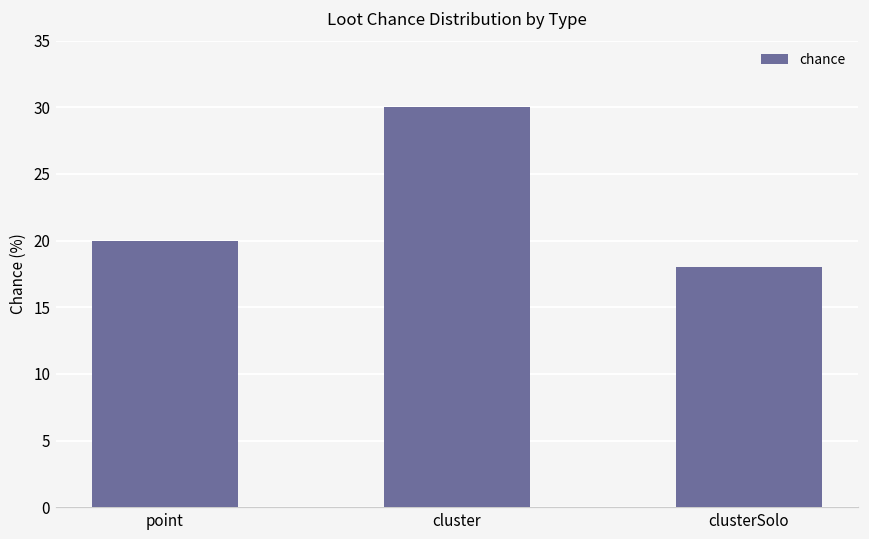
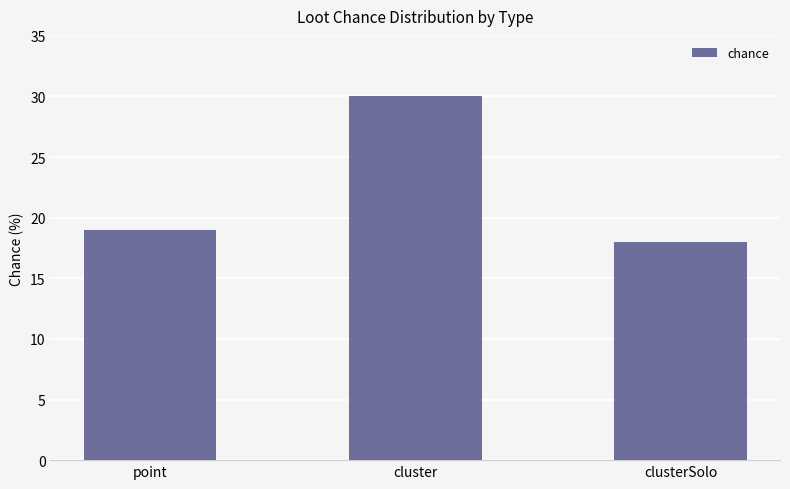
point: 20 -> 19
